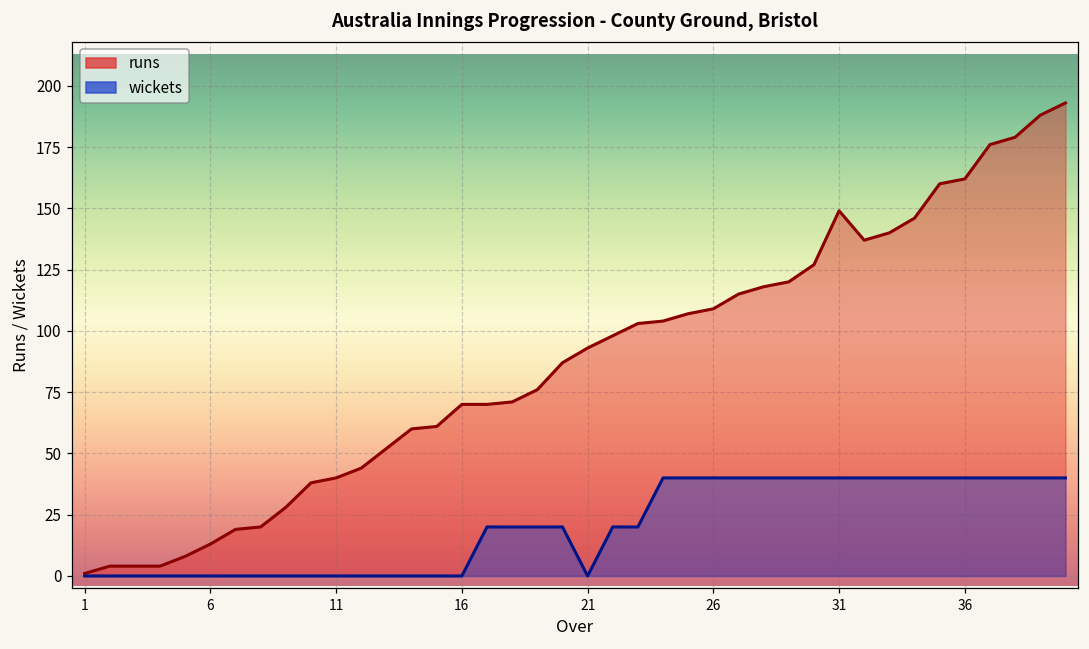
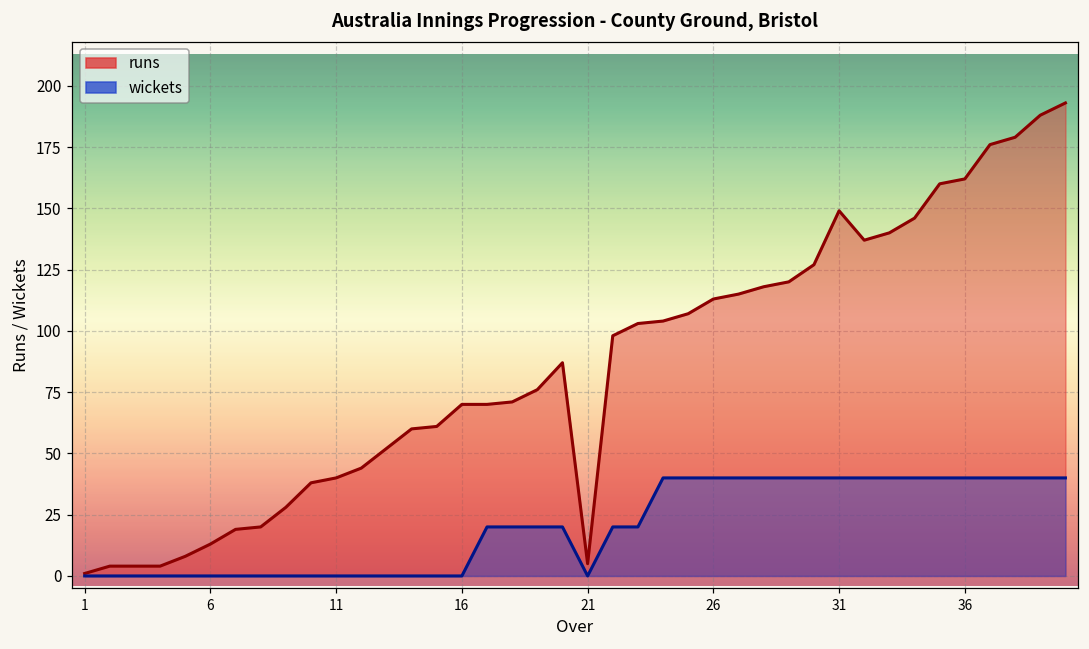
runs, 21: 93 -> 5
runs, 26: 109 -> 113
